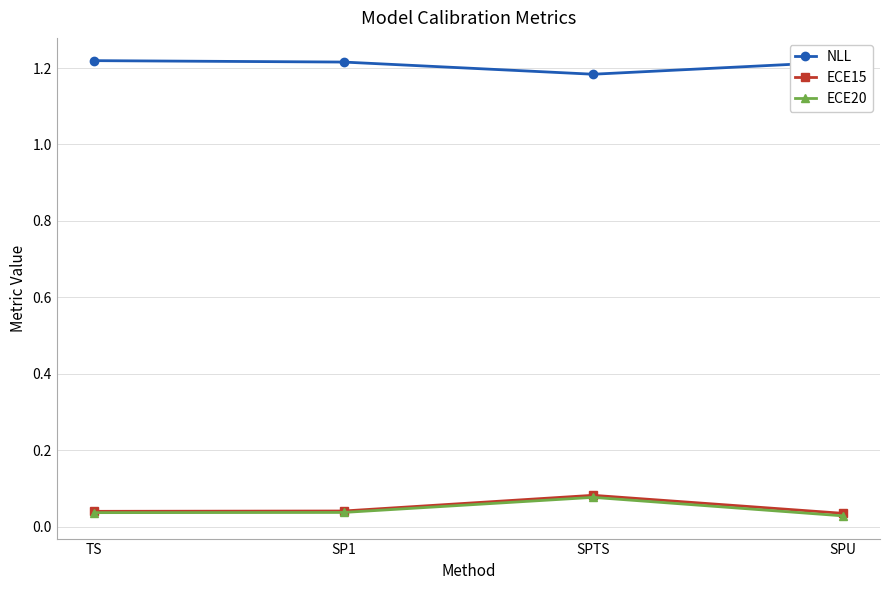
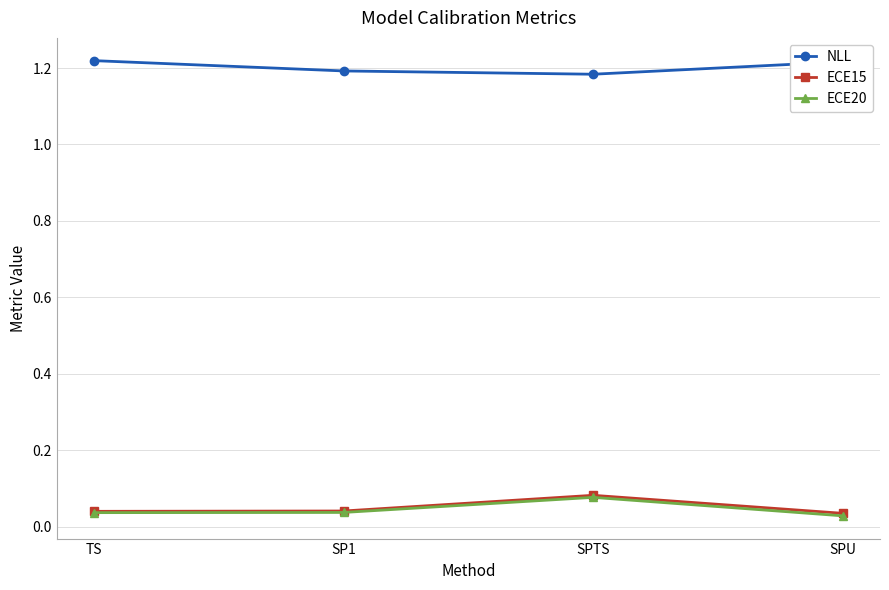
NLL, SP1: 1.22 -> 1.19
